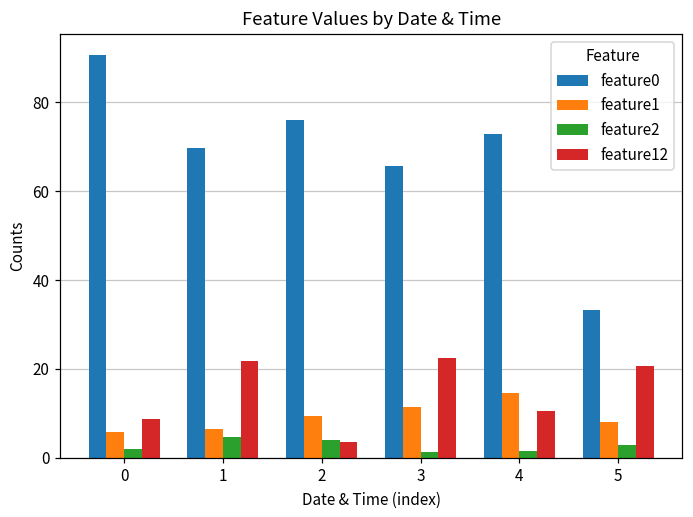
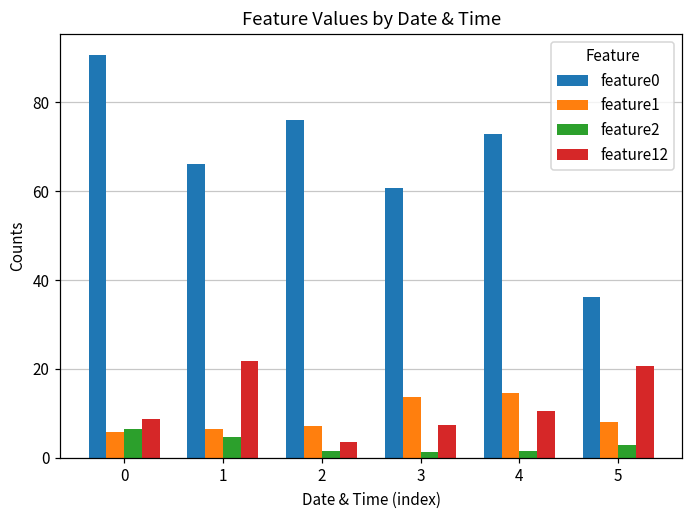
feature2, 0: 2 -> 6
feature0, 1: 70 -> 66
feature1, 2: 9 -> 7
feature2, 2: 4 -> 2
feature0, 3: 66 -> 61
feature1, 3: 11 -> 14
feature12, 3: 22 -> 7
feature0, 5: 33 -> 36
